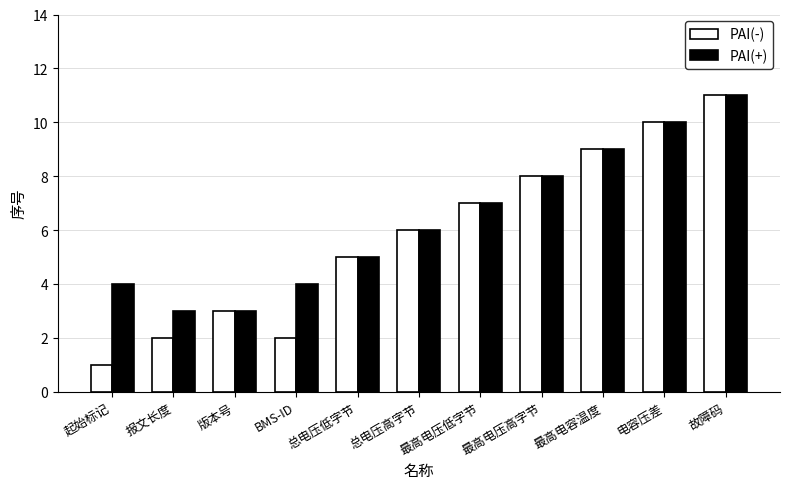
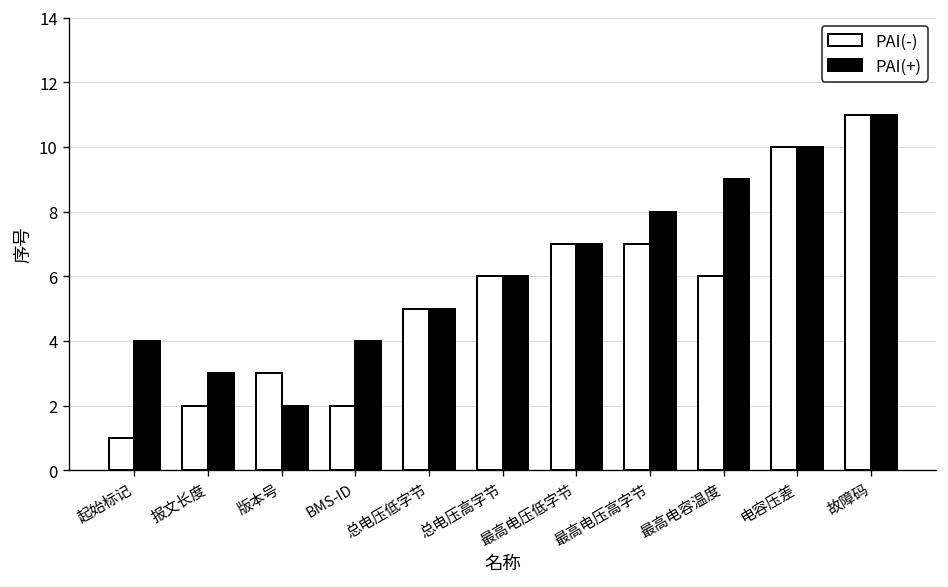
PAI(+), 版本号: 3 -> 2
PAI(-), 最高电压高字节: 8 -> 7
PAI(-), 最高电容温度: 9 -> 6
